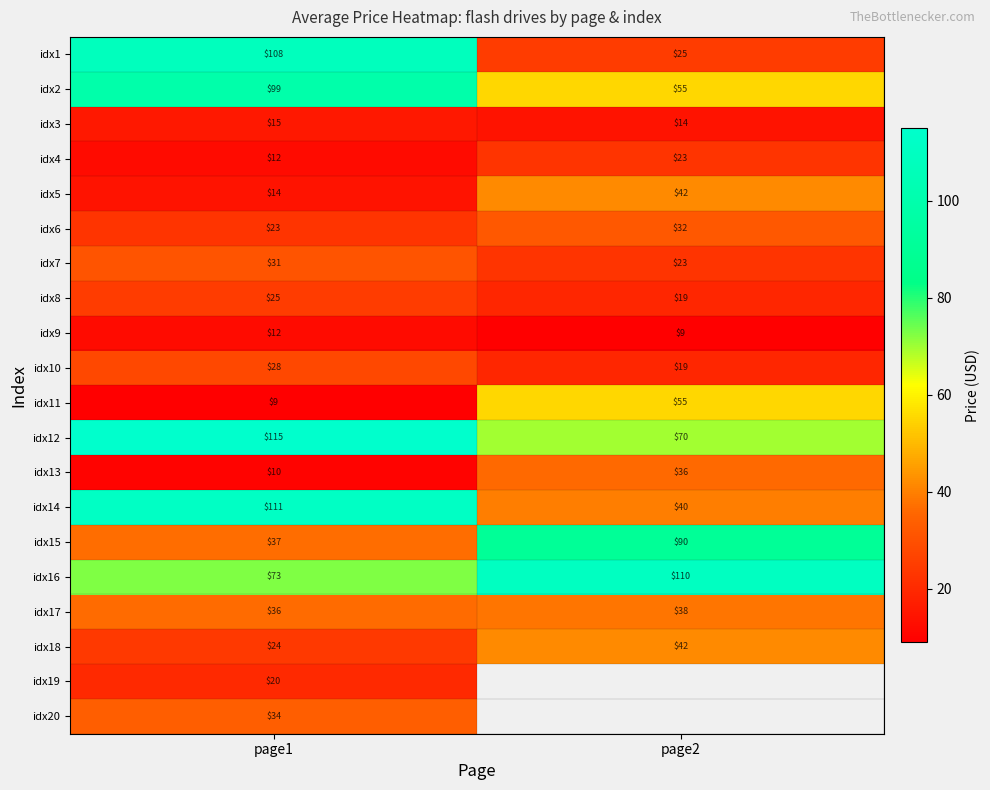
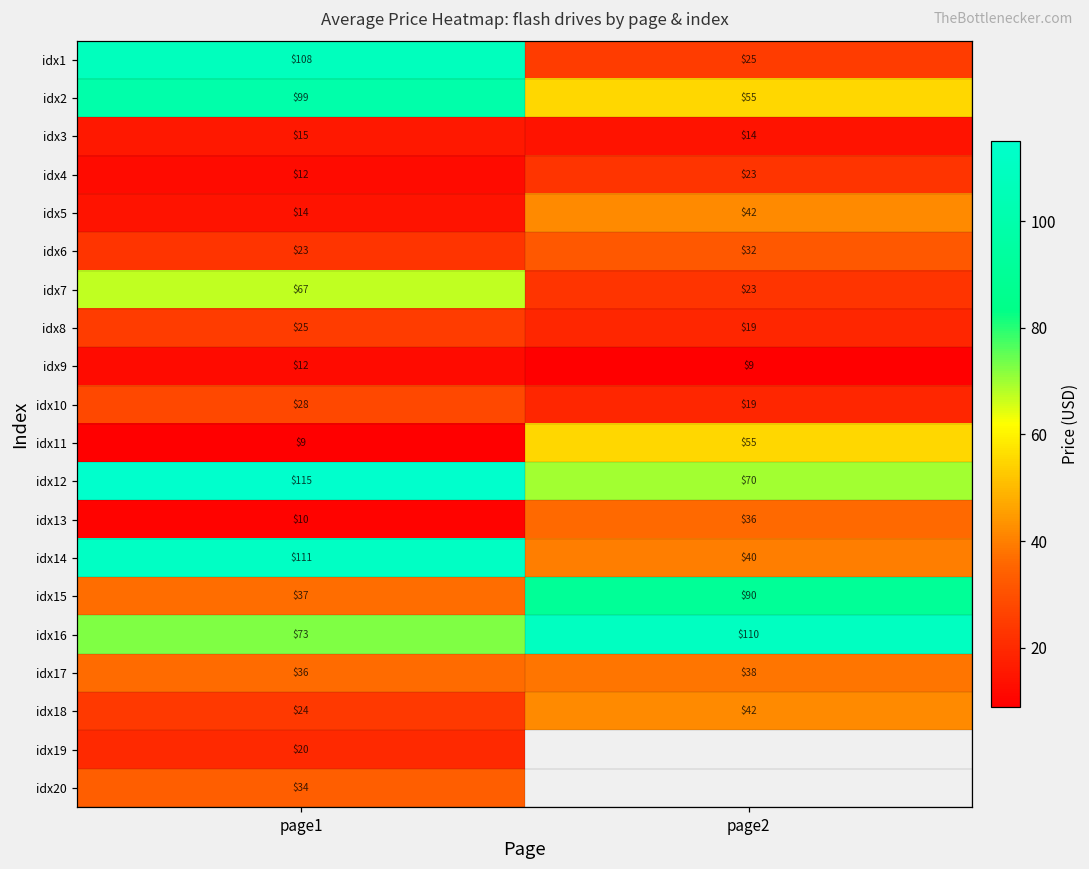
idx7, page1: $31 -> $67
